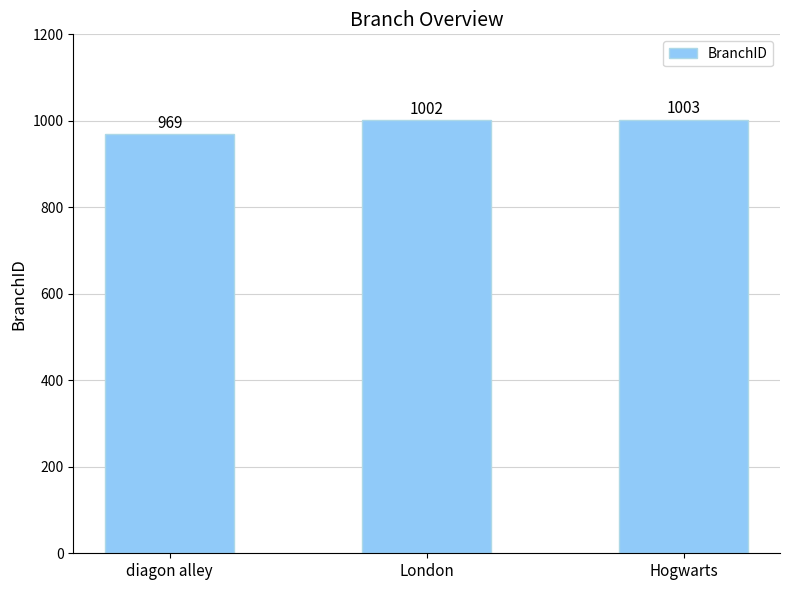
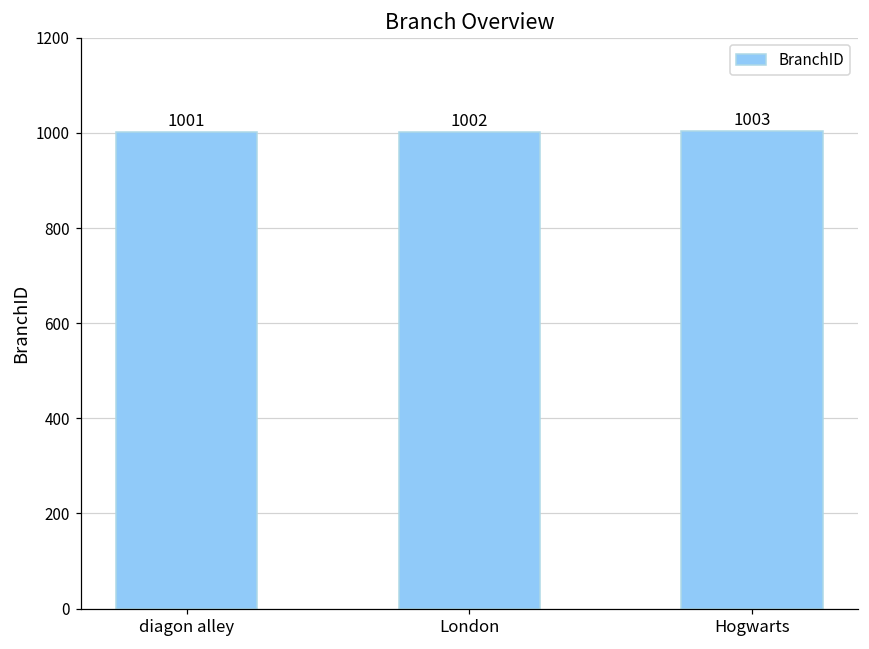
diagon alley: 969 -> 1001
